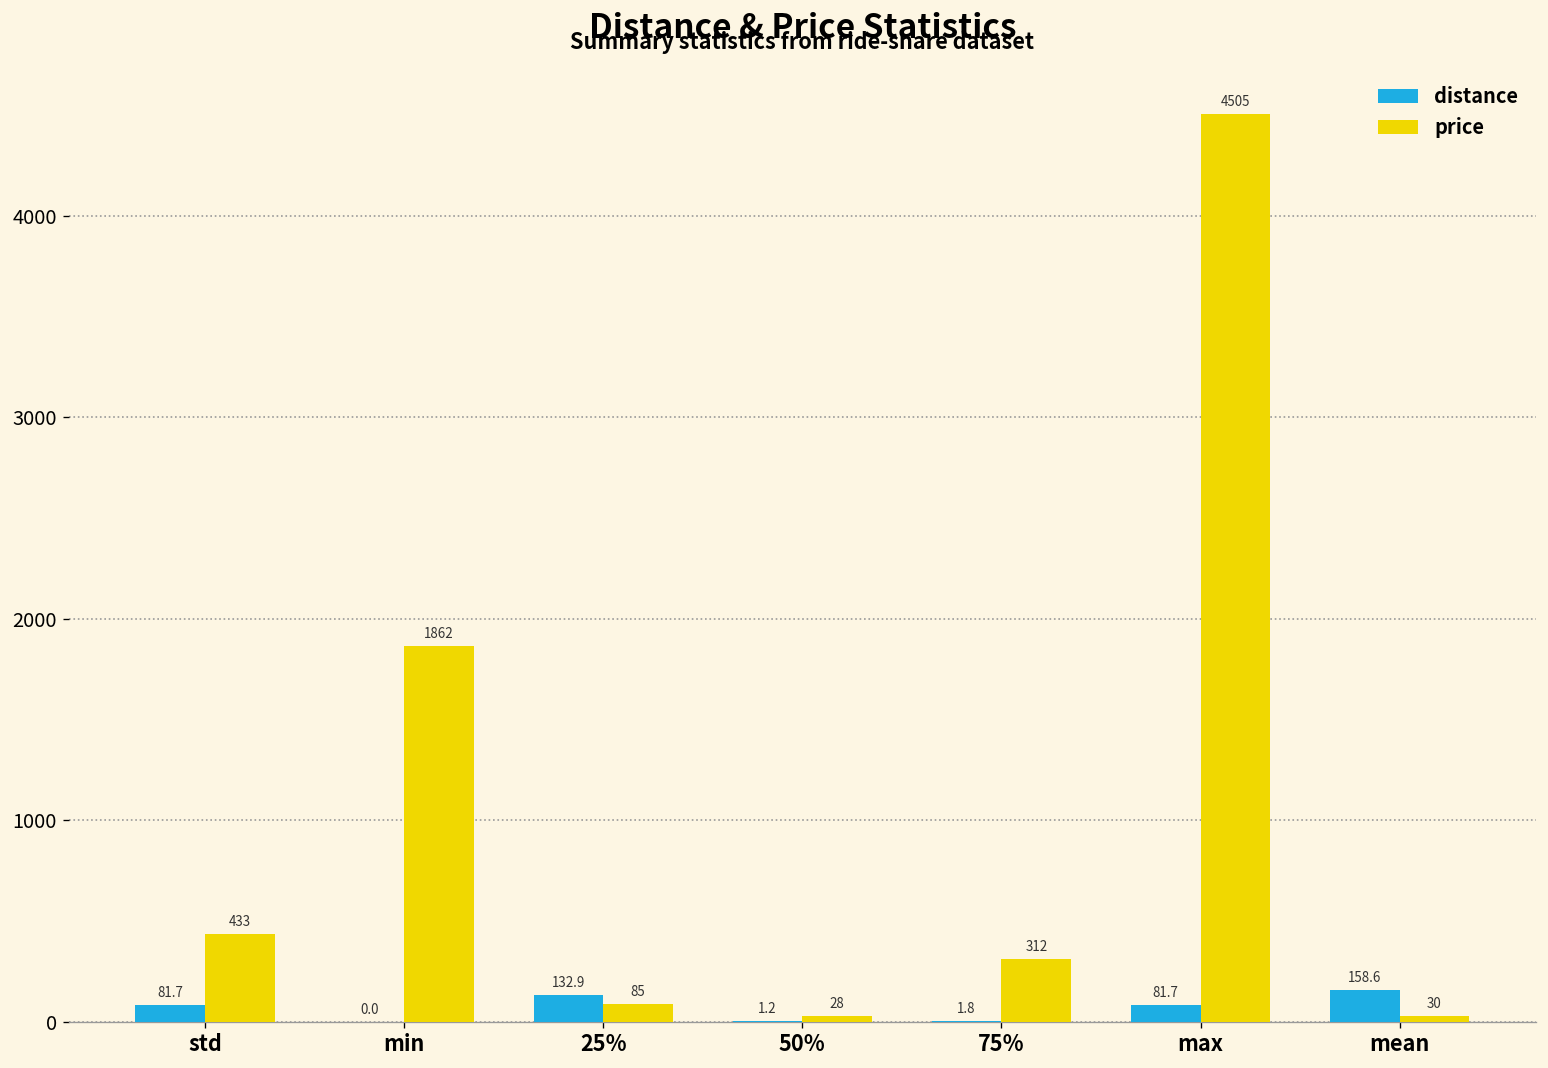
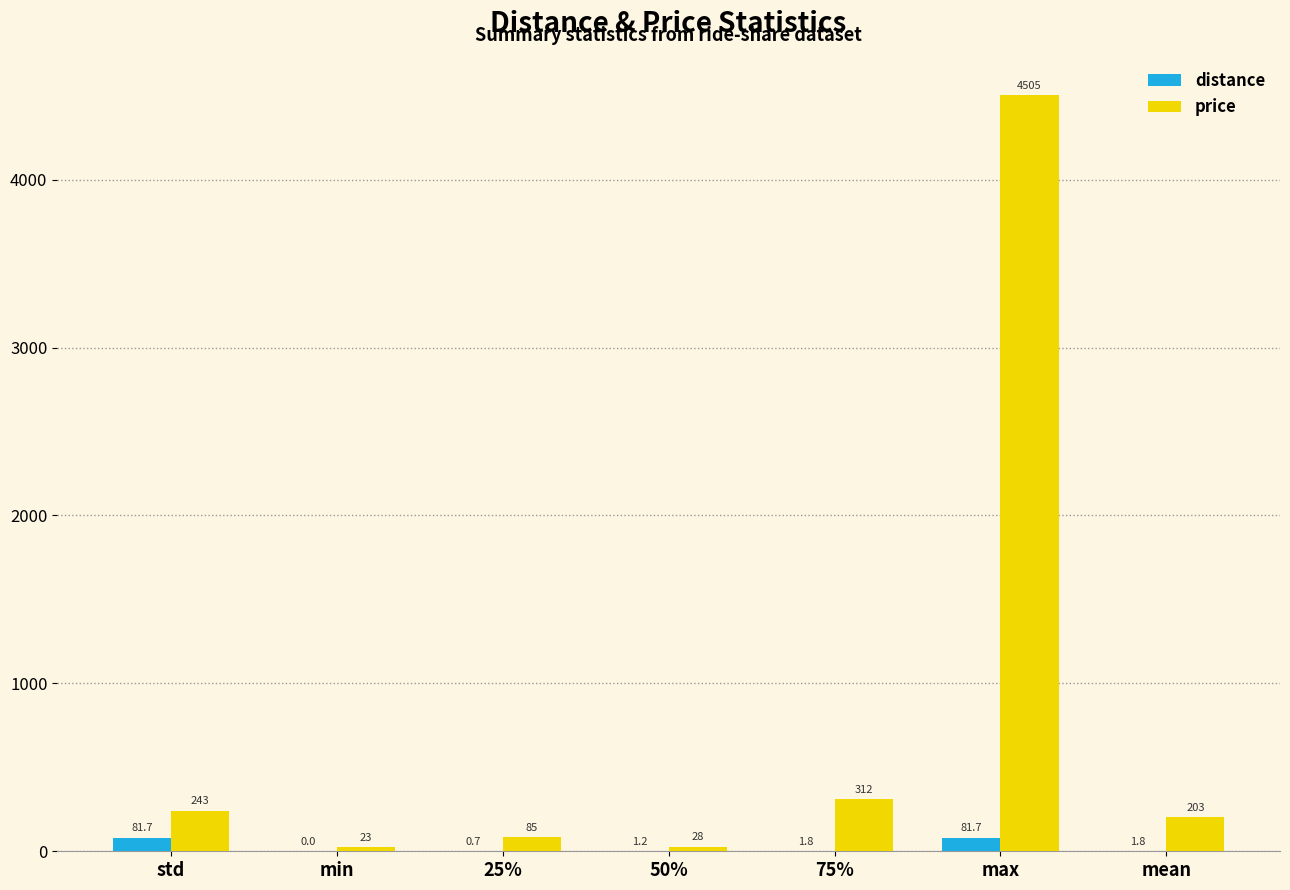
price, std: 433 -> 243
price, min: 1862 -> 23
distance, 25%: 132.9 -> 0.7
distance, mean: 158.6 -> 1.8
price, mean: 30 -> 203
